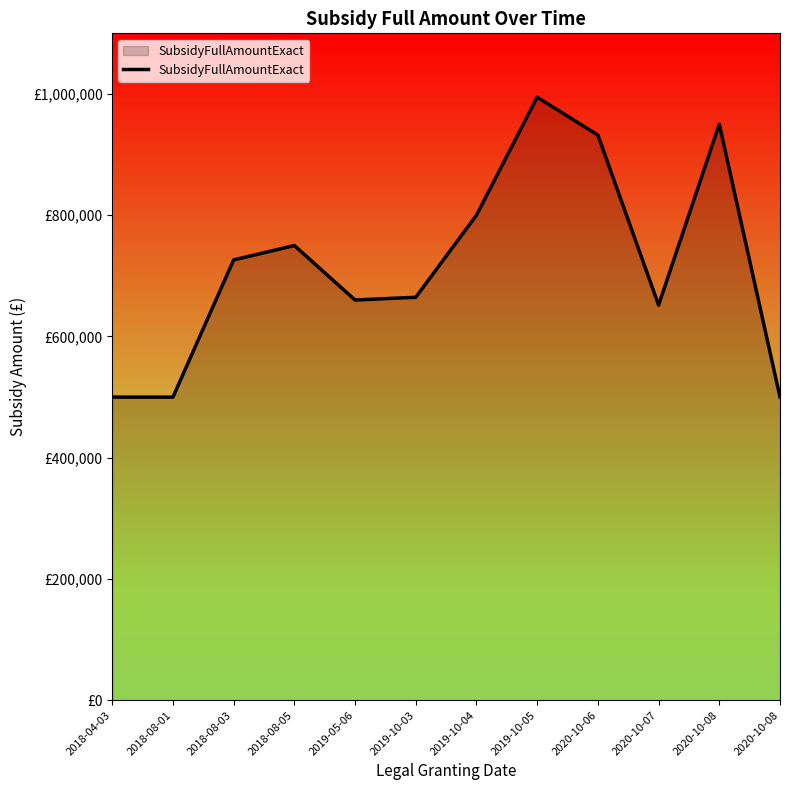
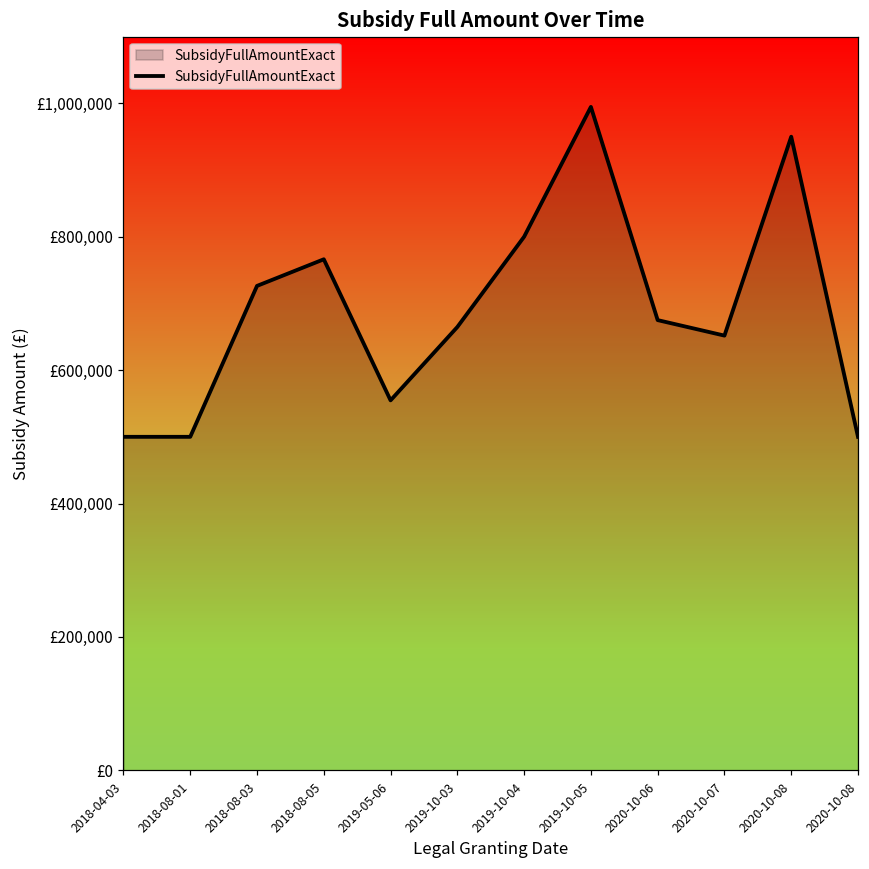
2018-08-05: £750,000 -> £770,000
2019-05-06: £660,000 -> £550,000
2020-10-06: £930,000 -> £680,000
